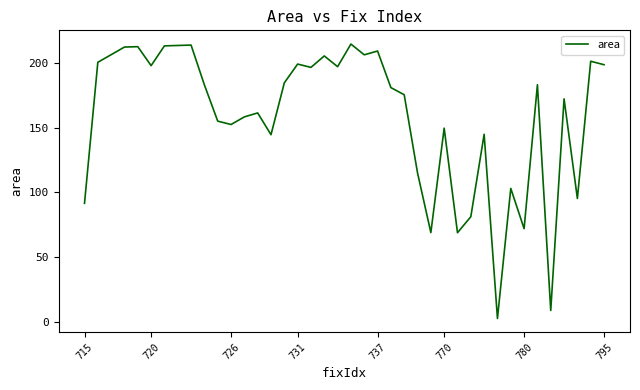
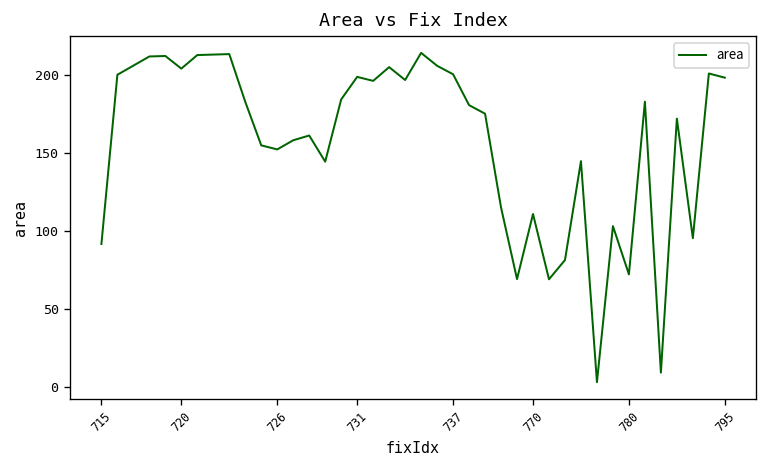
720: 198 -> 204
737: 209 -> 201
770: 150 -> 111
